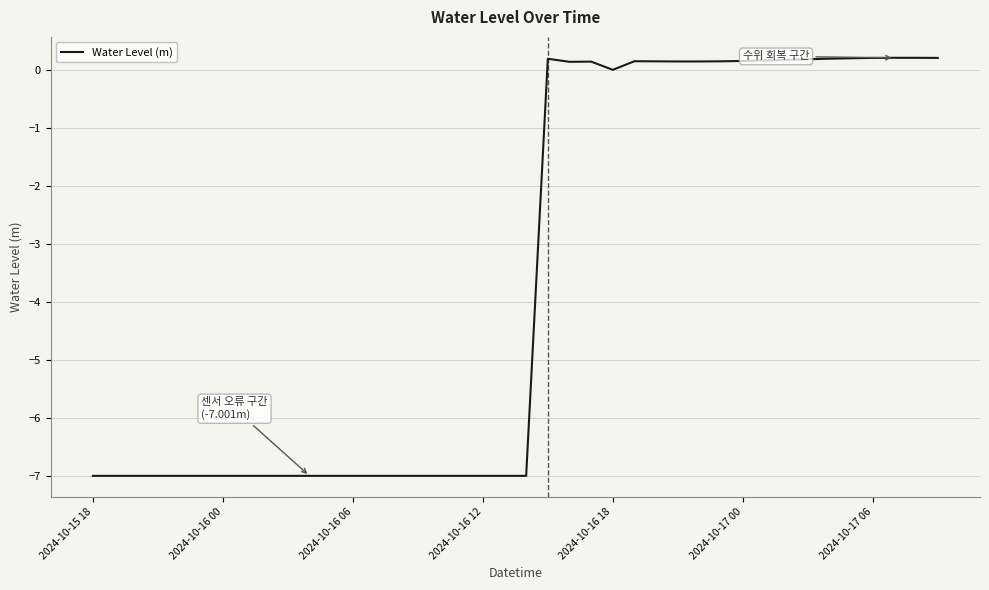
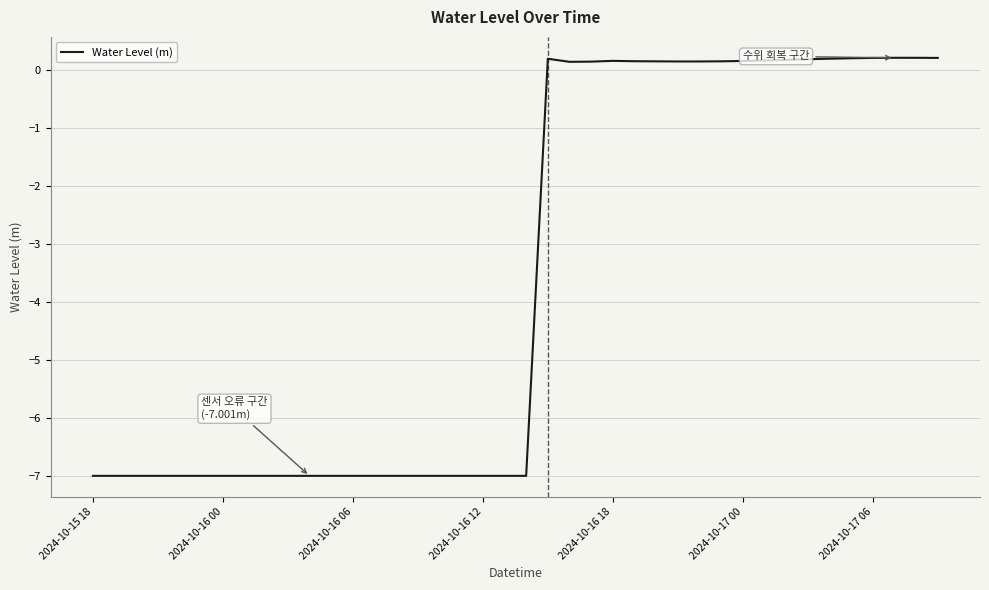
2024-10-16 18: 0.0 -> 0.2
